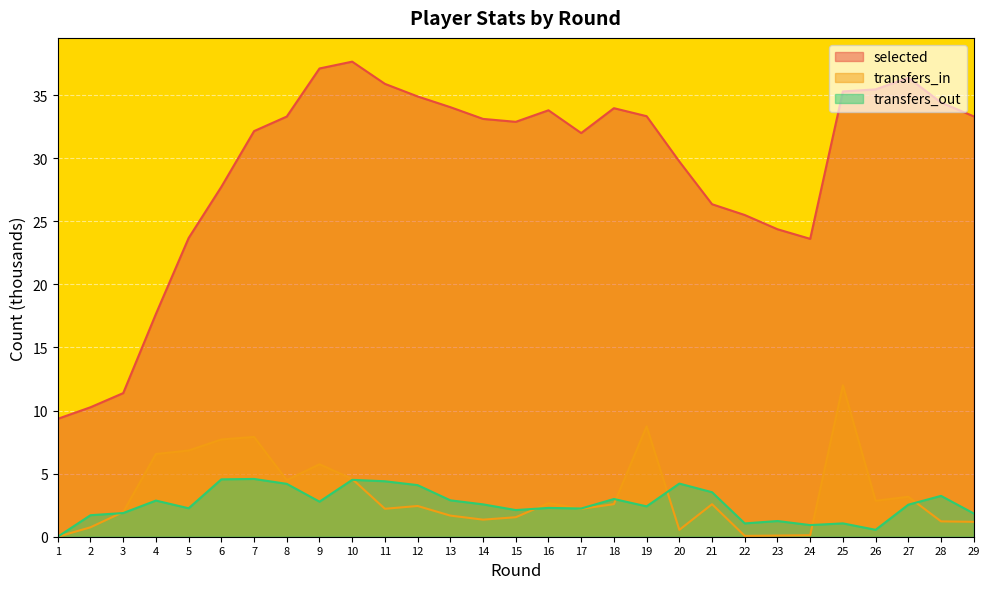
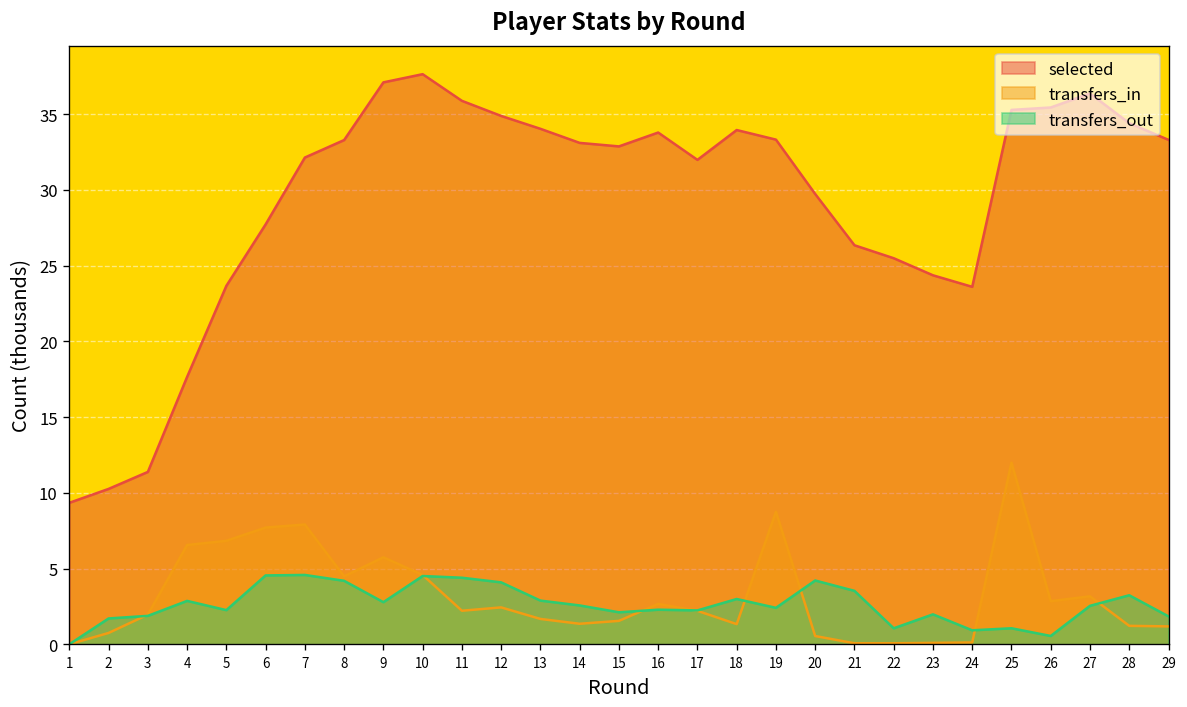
transfers_in, 18: 2.6 -> 1.3
transfers_in, 21: 2.6 -> 0.1
transfers_out, 23: 1.2 -> 2.0
